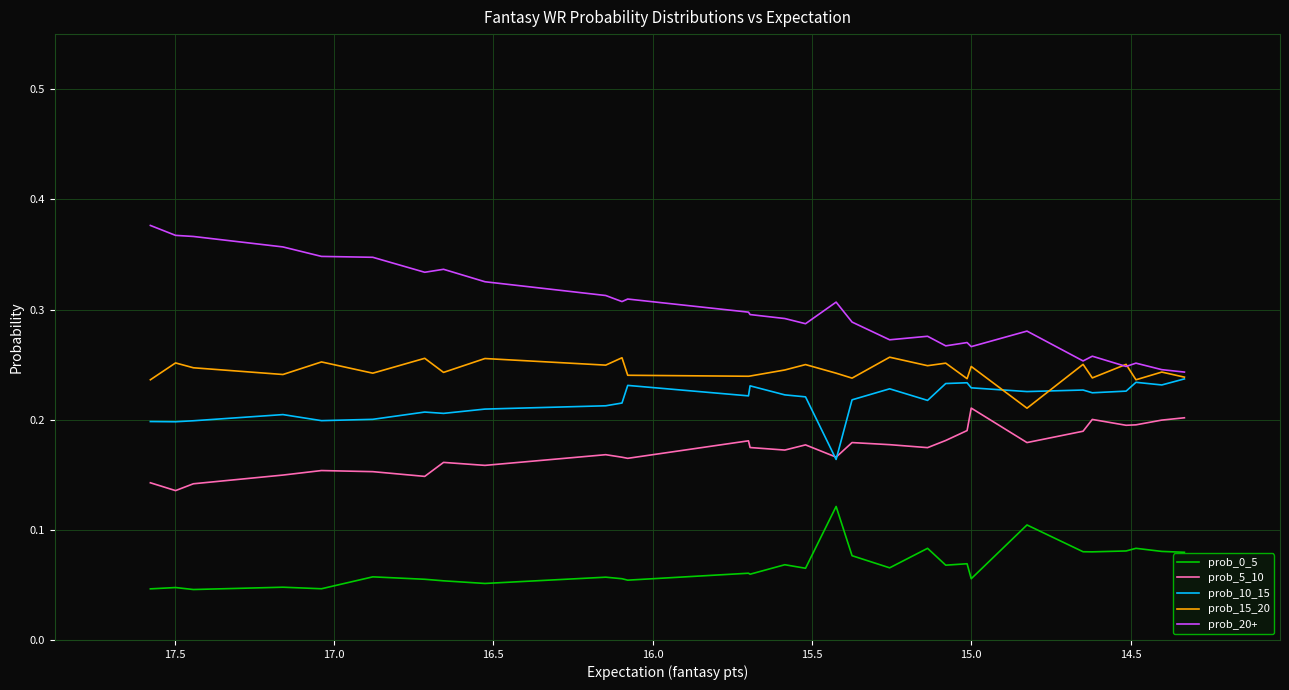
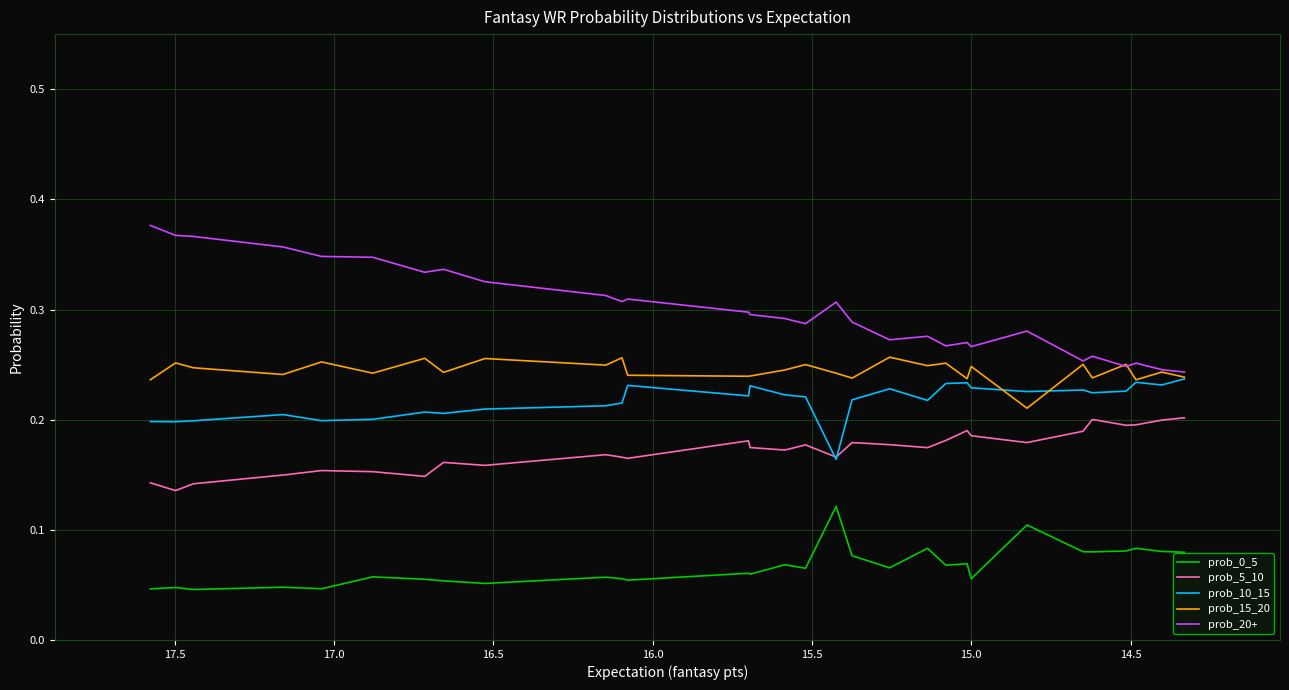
prob_5_10, 15.0: 0.211 -> 0.185
